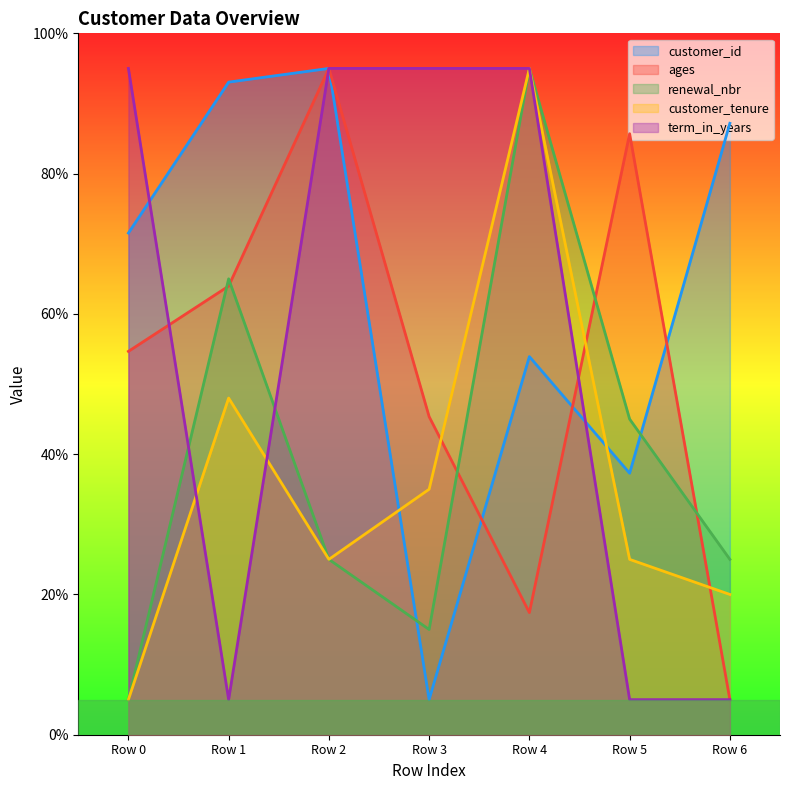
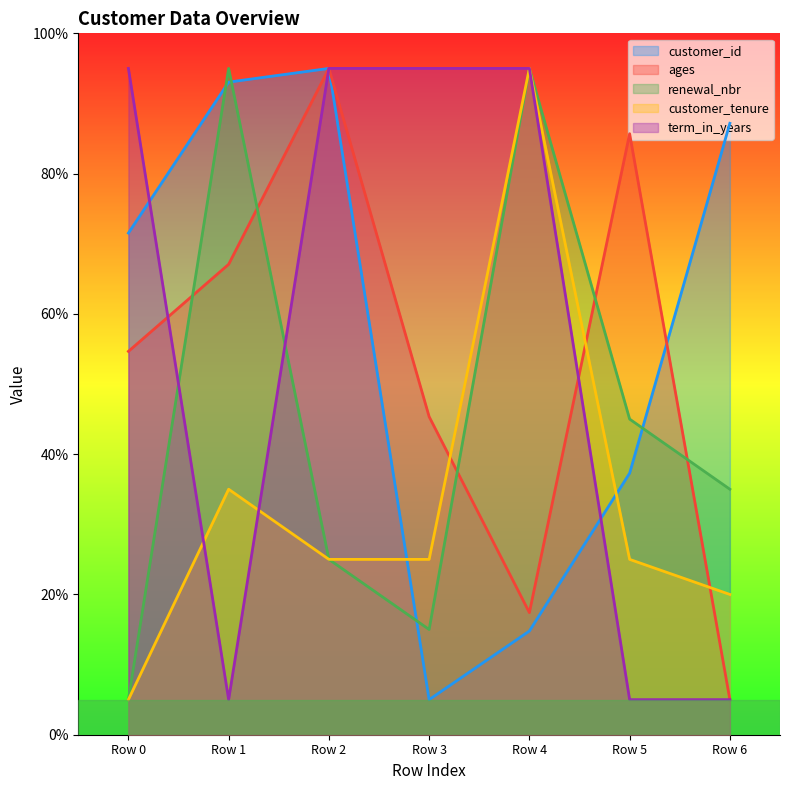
ages, Row 1: 64% -> 67%
renewal_nbr, Row 1: 65% -> 95%
customer_tenure, Row 1: 48% -> 35%
customer_tenure, Row 3: 35% -> 25%
customer_id, Row 4: 54% -> 15%
renewal_nbr, Row 6: 25% -> 35%
